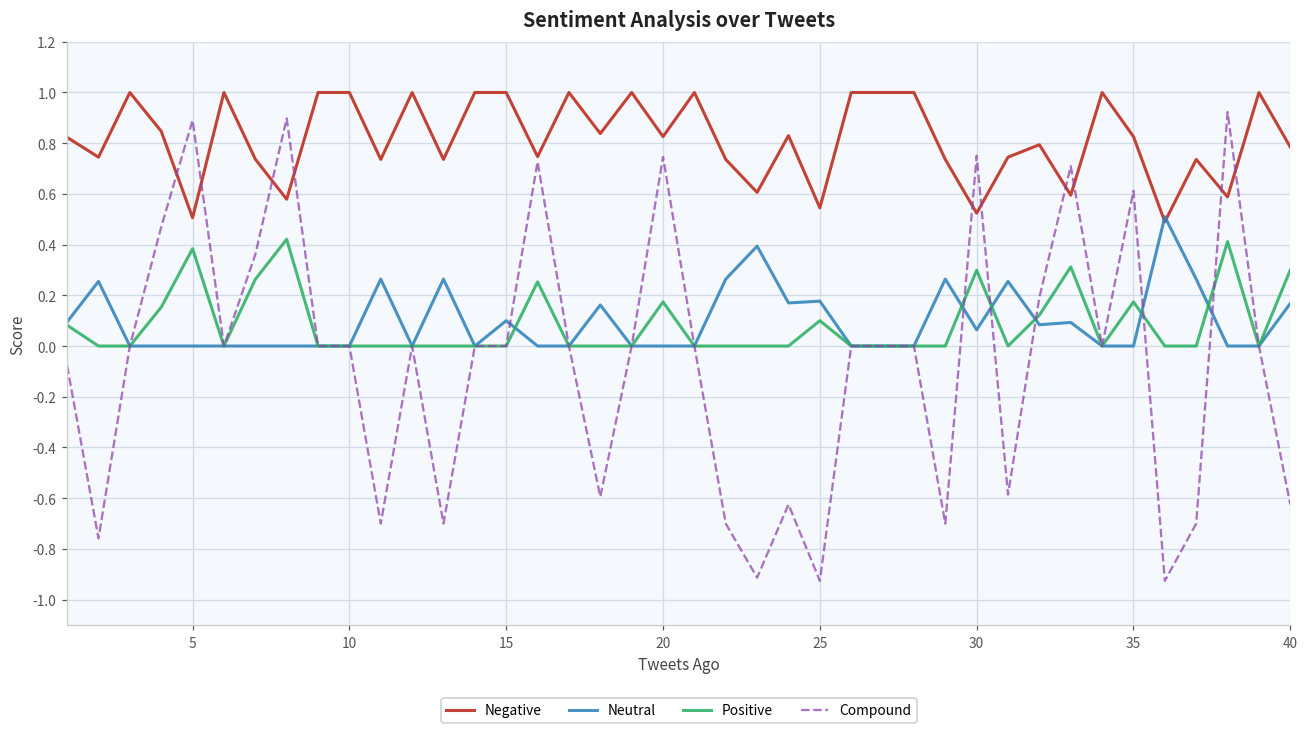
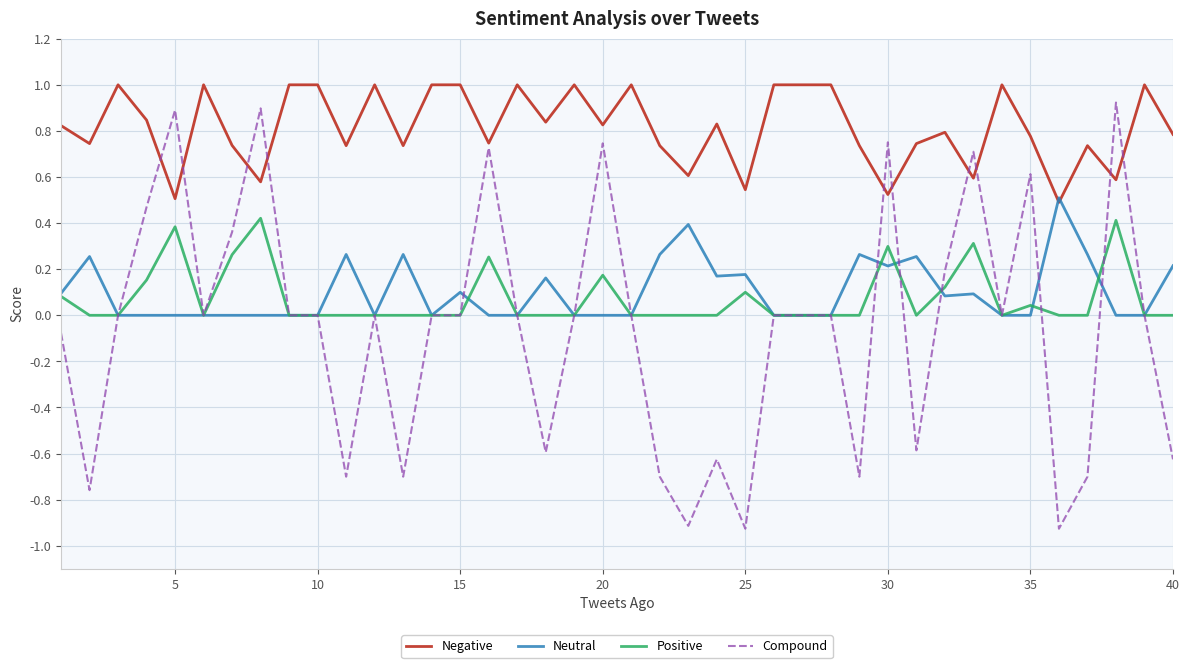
Neutral, 30: 0.06 -> 0.21
Negative, 35: 0.83 -> 0.78
Positive, 35: 0.17 -> 0.04
Neutral, 40: 0.17 -> 0.22
Positive, 40: 0.3 -> 0.0
